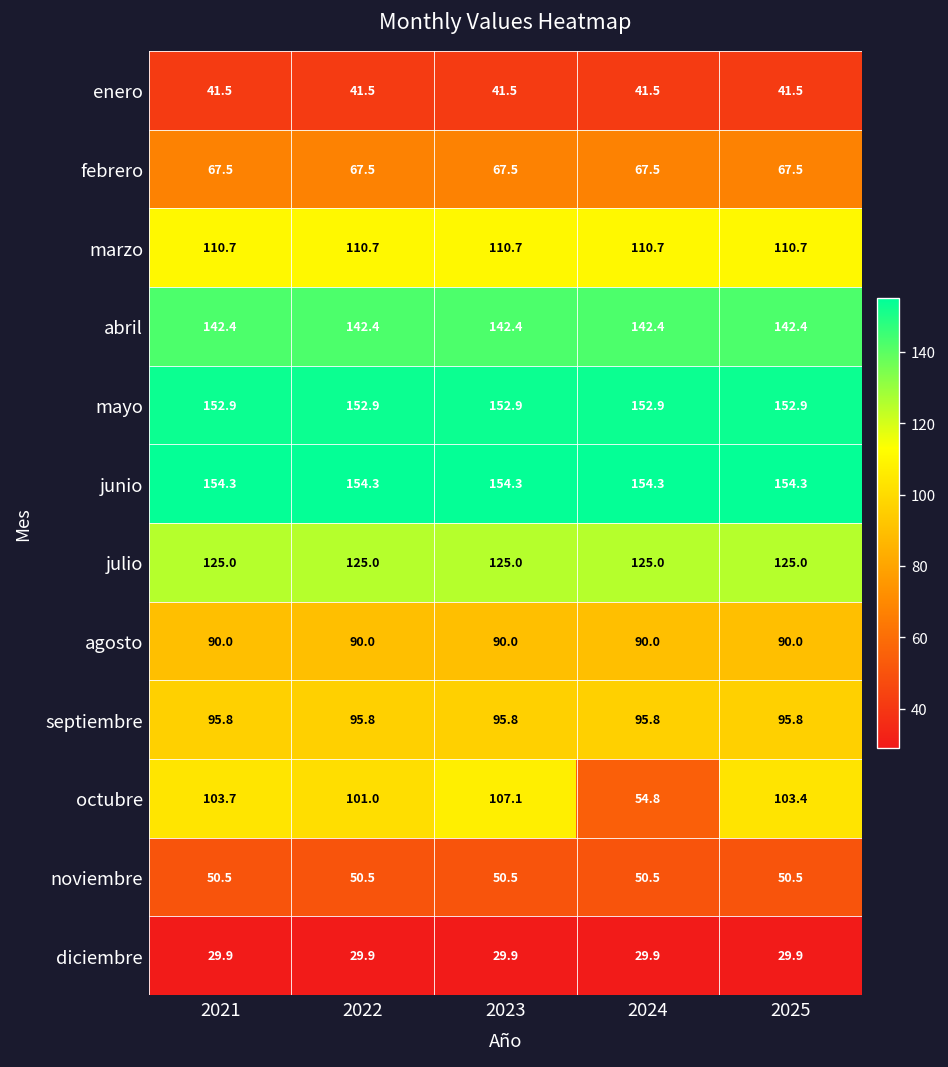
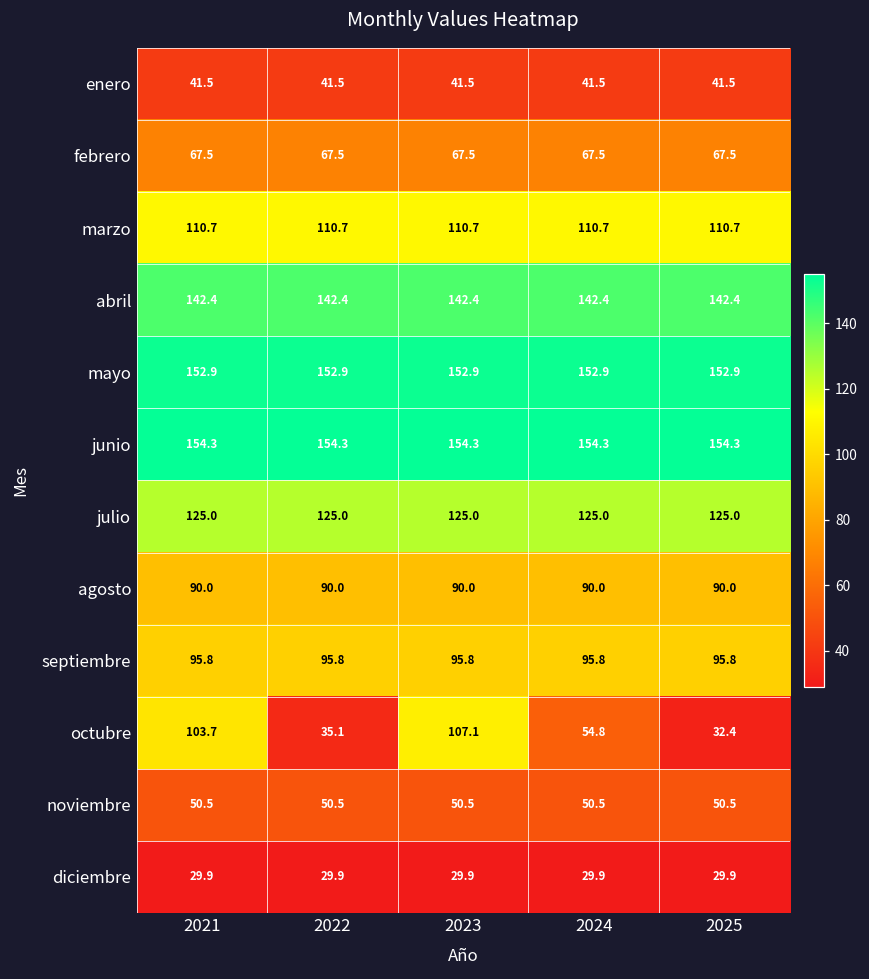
octubre, 2022: 101.0 -> 35.1
octubre, 2025: 103.4 -> 32.4
